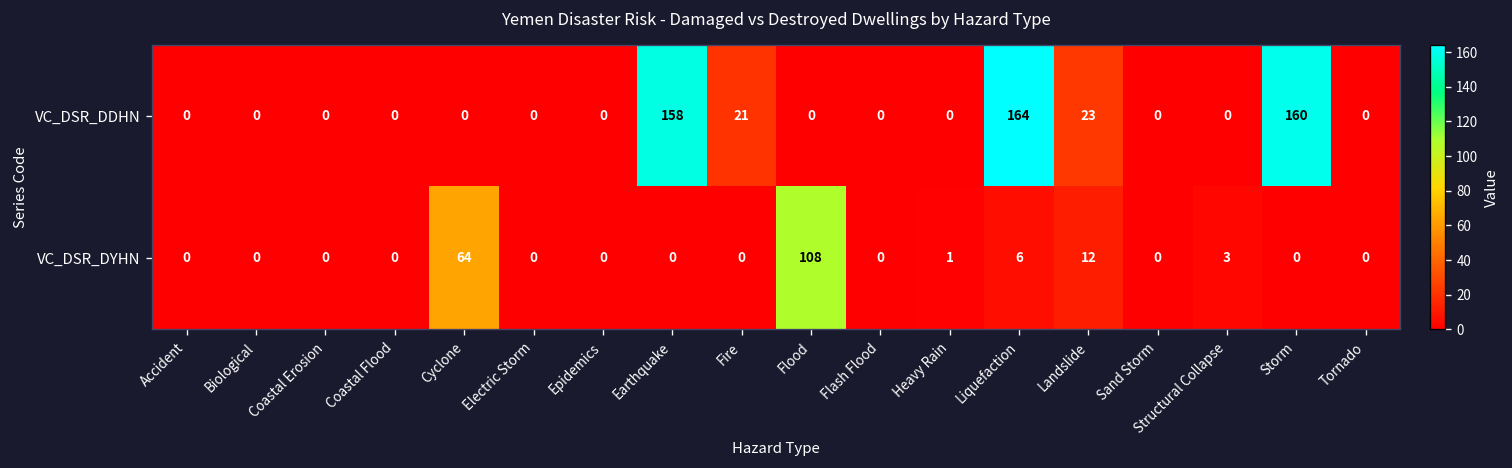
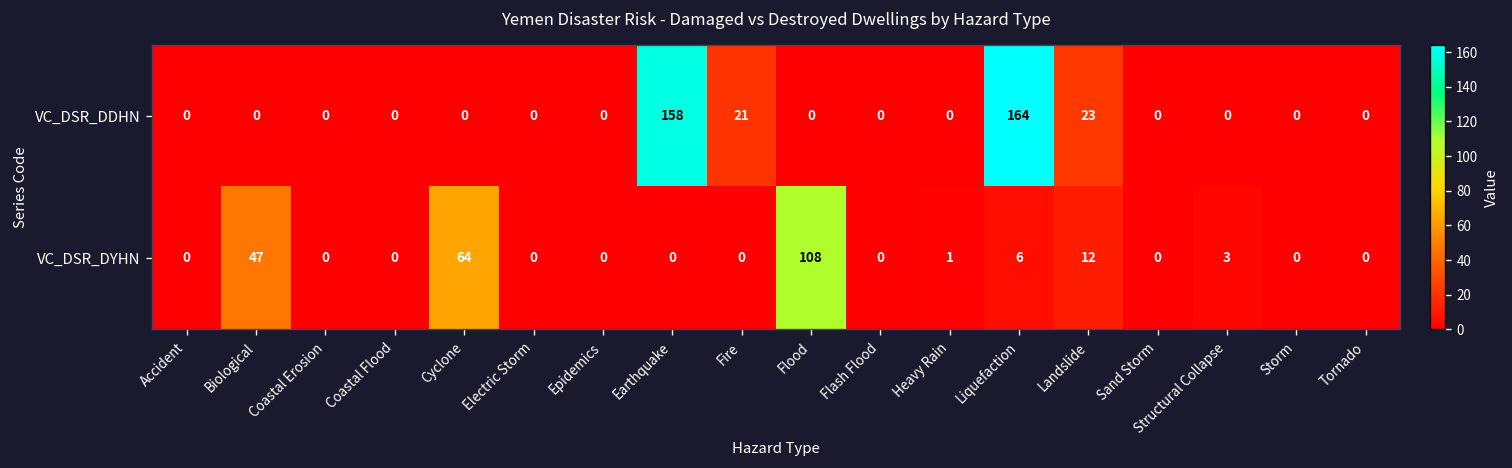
VC_DSR_DDHN, Storm: 160 -> 0
VC_DSR_DYHN, Biological: 0 -> 47
